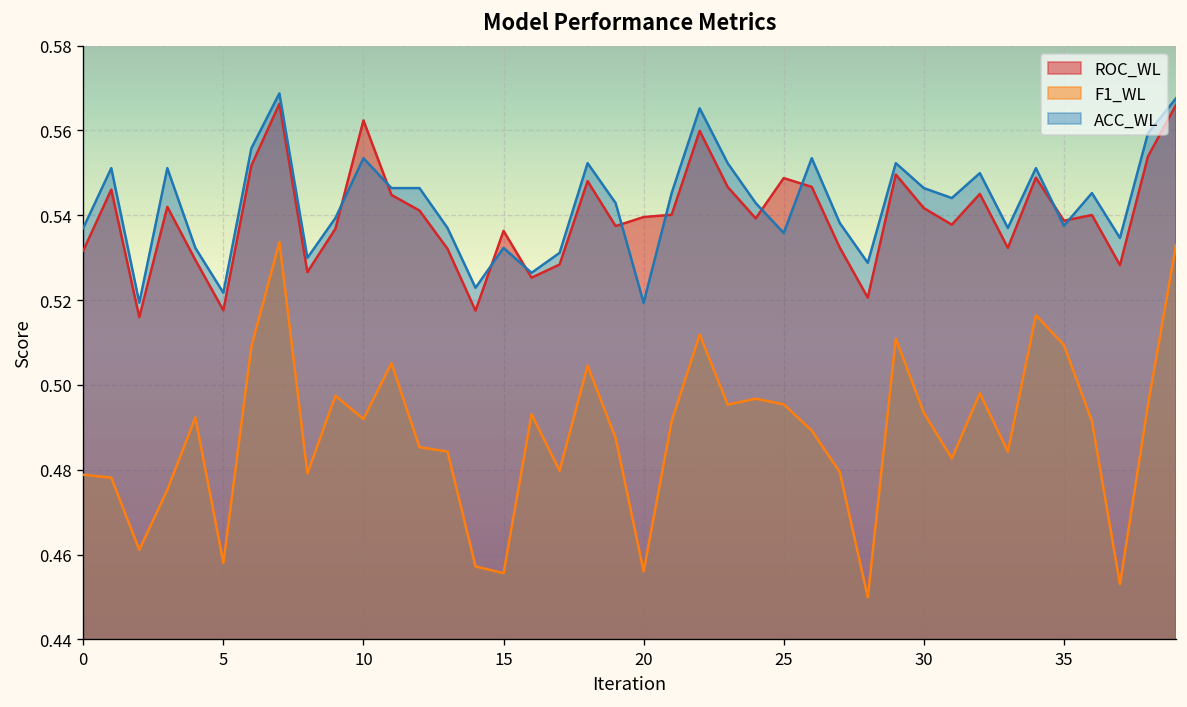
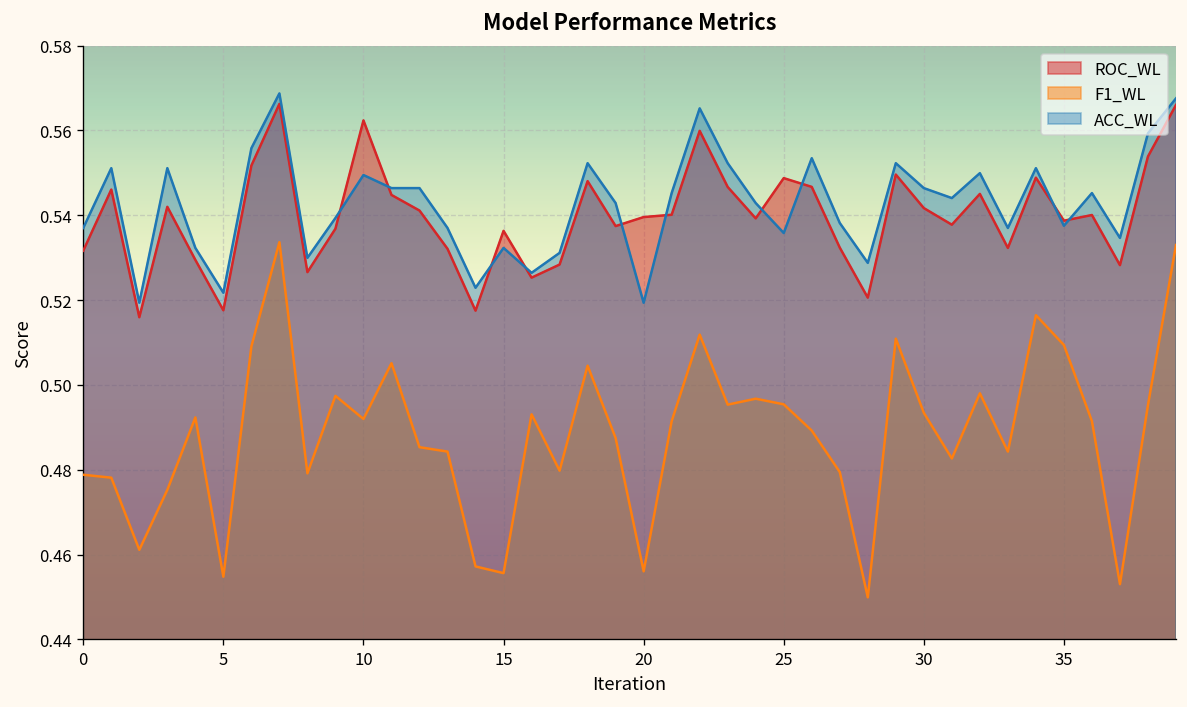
F1_WL, 5: 0.458 -> 0.455
ACC_WL, 10: 0.553 -> 0.549
